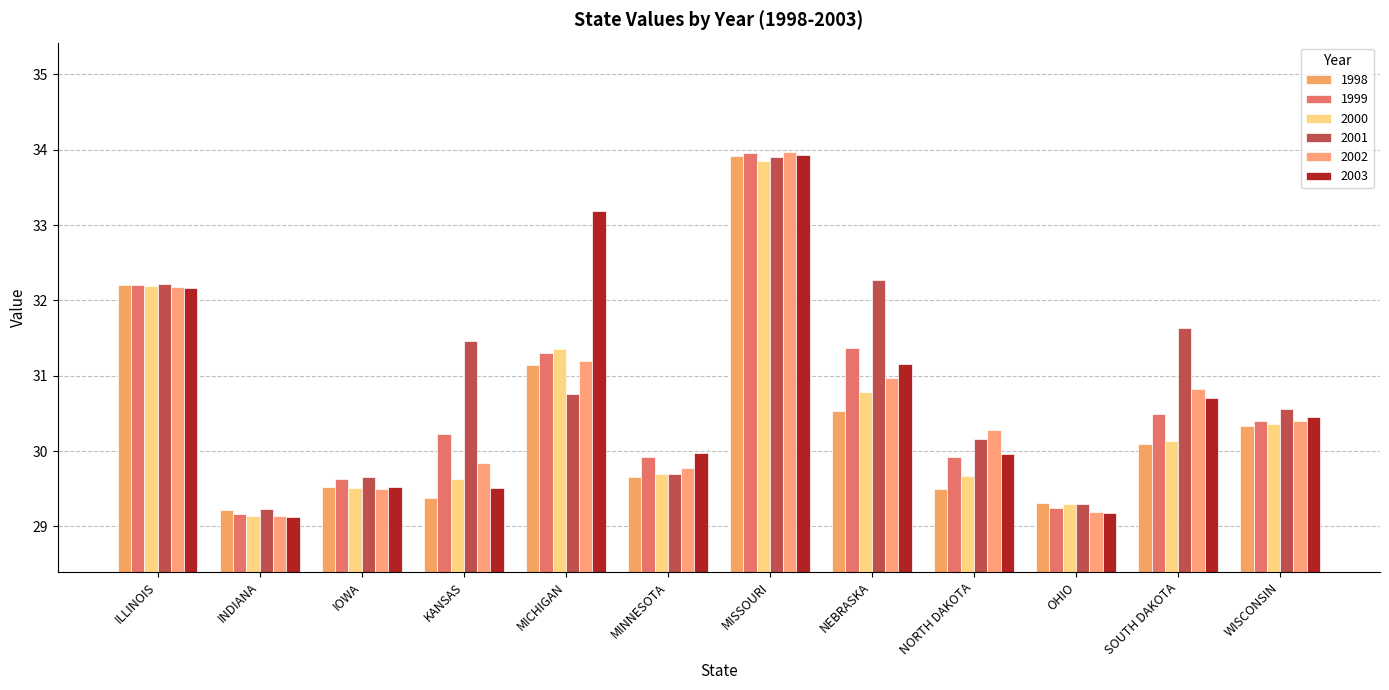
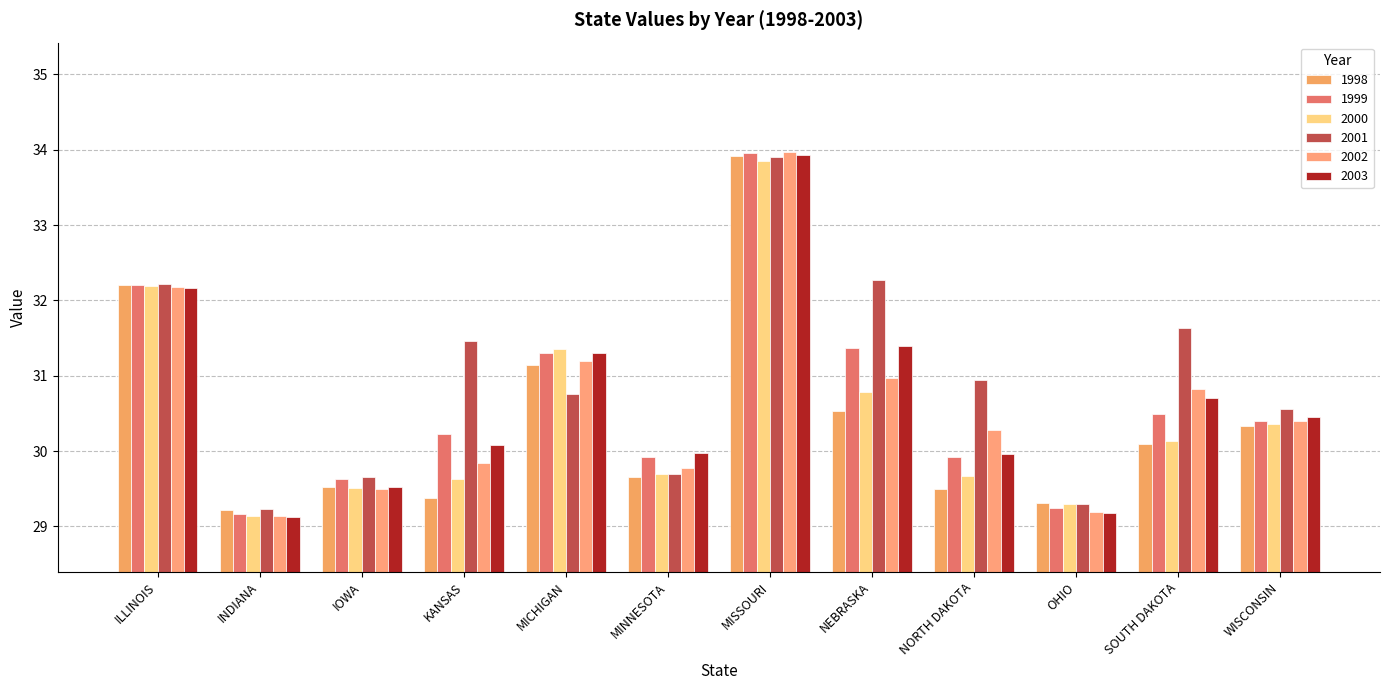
2003, KANSAS: 29.5 -> 30.1
2003, MICHIGAN: 33.2 -> 31.3
2003, NEBRASKA: 31.2 -> 31.4
2001, NORTH DAKOTA: 30.2 -> 30.9
